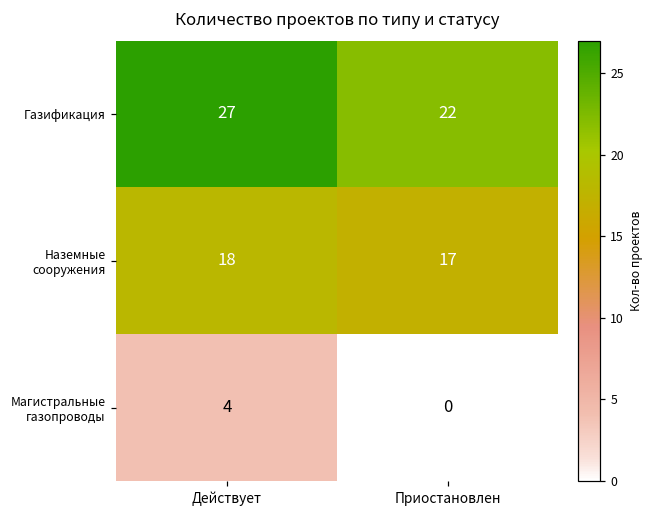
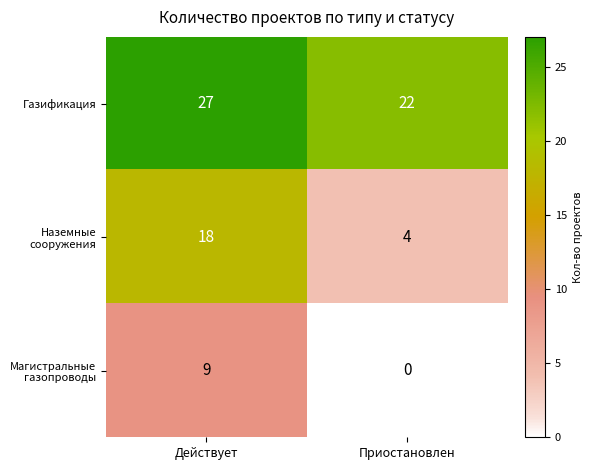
Наземные сооружения, Приостановлен: 17 -> 4
Магистральные газопроводы, Действует: 4 -> 9
